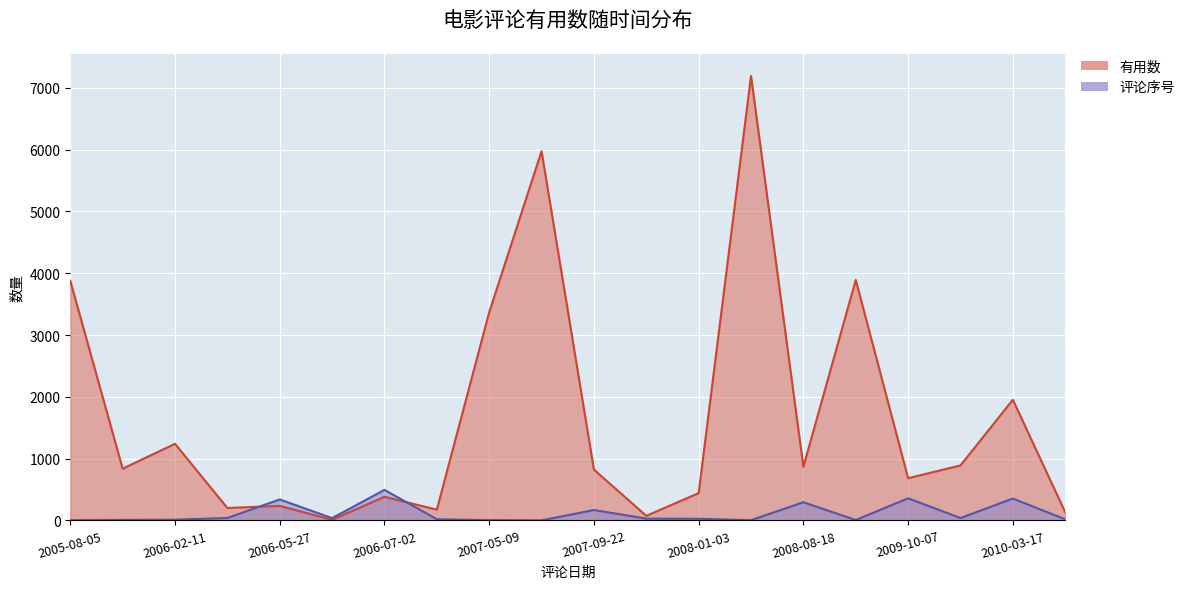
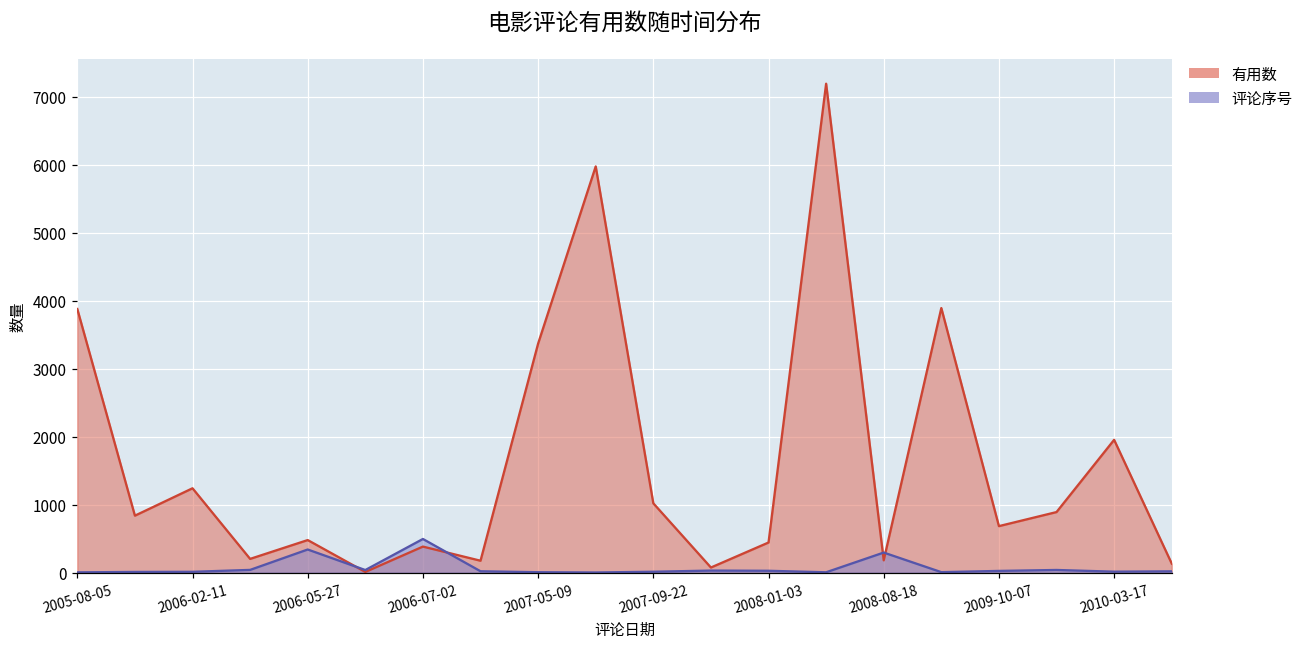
有用数, 2006-05-27: 200 -> 500
有用数, 2007-09-22: 800 -> 1000
评论序号, 2007-09-22: 200 -> 0
有用数, 2008-08-18: 900 -> 200
评论序号, 2009-10-07: 400 -> 0
评论序号, 2010-03-17: 400 -> 0
